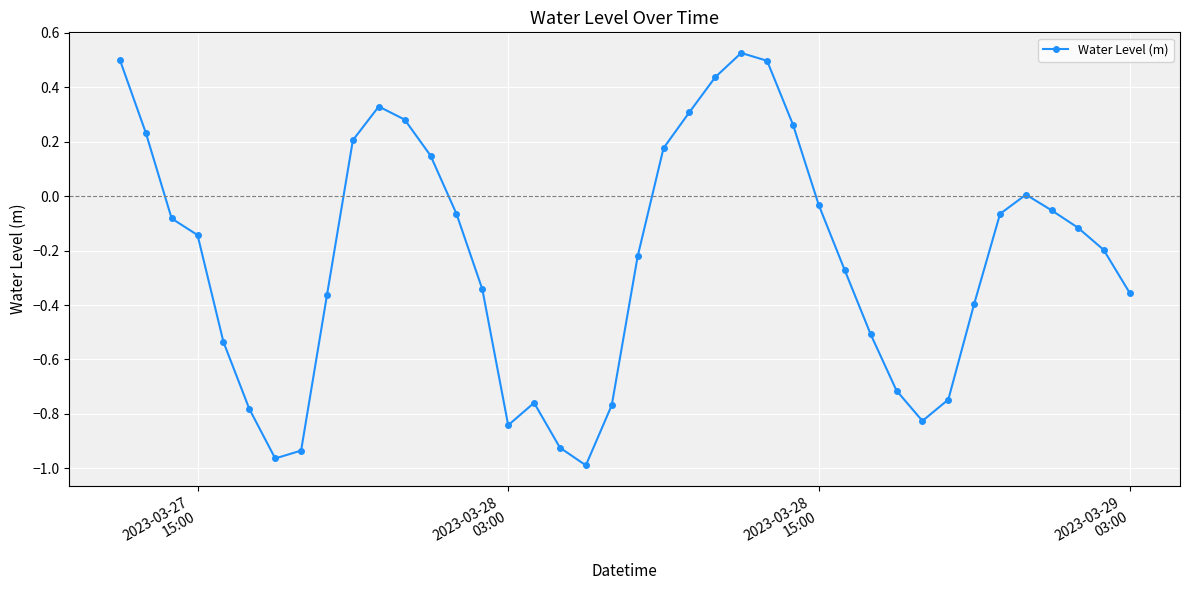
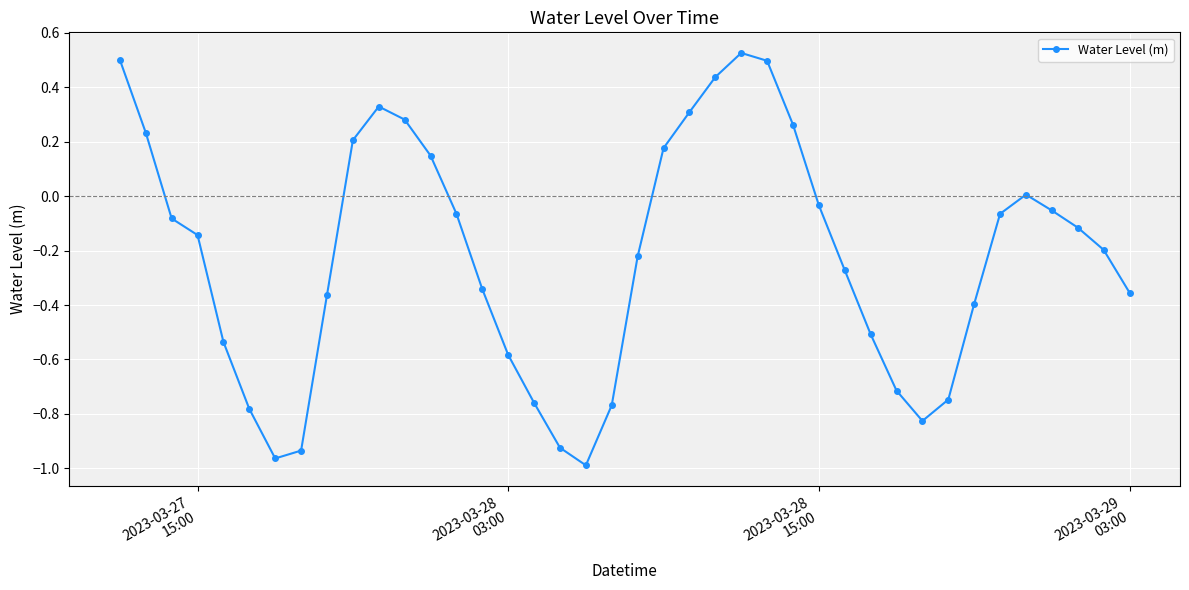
2023-03-28 03:00: -0.84 -> -0.58
